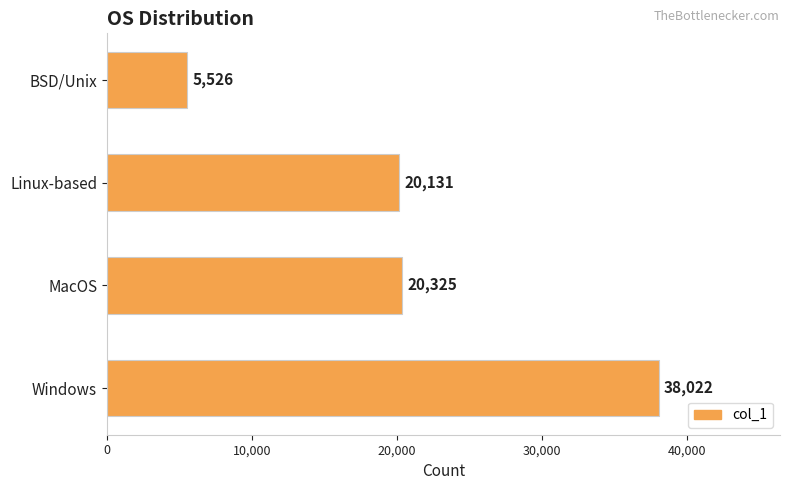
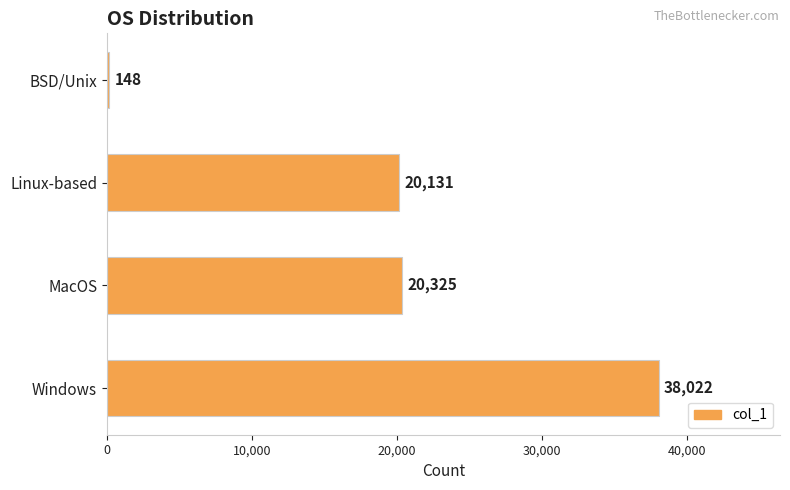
BSD/Unix: 5,526 -> 148
